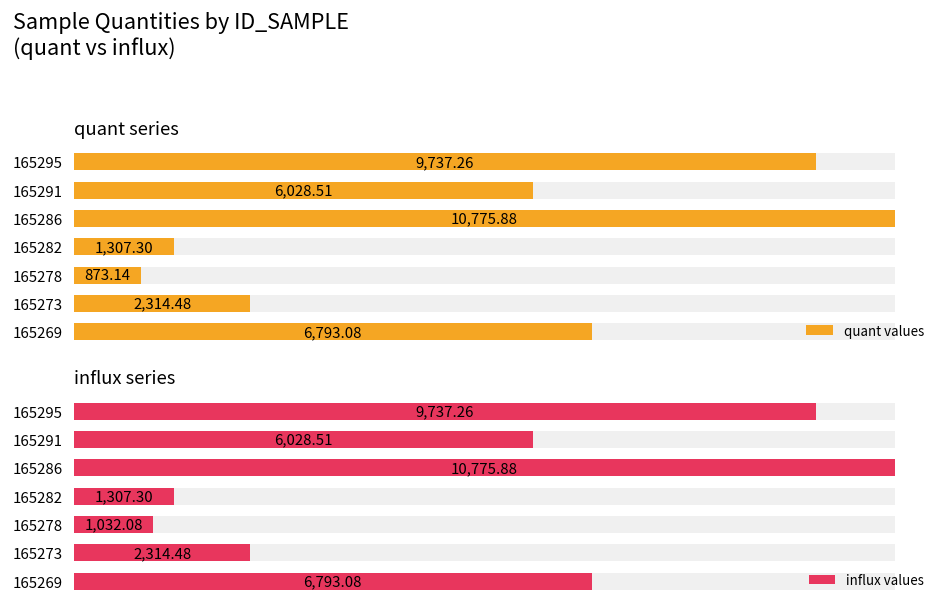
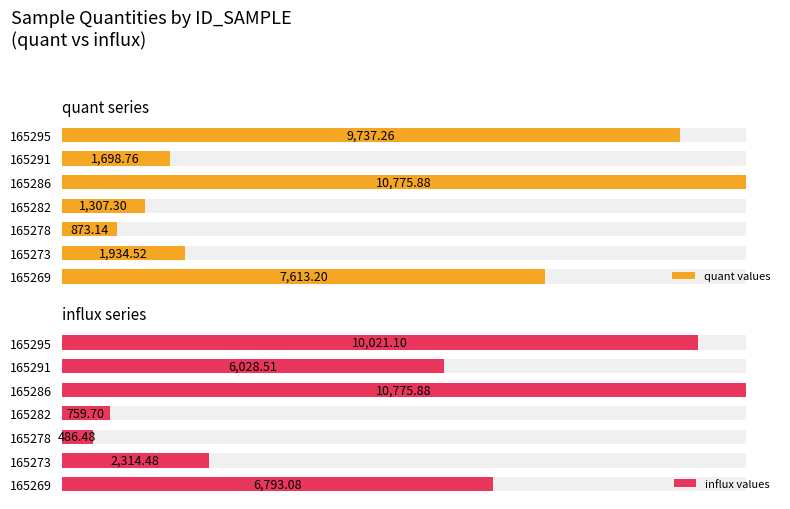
quant series, quant values, 165291: 6,028.51 -> 1,698.76
quant series, quant values, 165273: 2,314.48 -> 1,934.52
quant series, quant values, 165269: 6,793.08 -> 7,613.20
influx series, influx values, 165295: 9,737.26 -> 10,021.10
influx series, influx values, 165282: 1,307.30 -> 759.70
influx series, influx values, 165278: 1,032.08 -> 486.48
